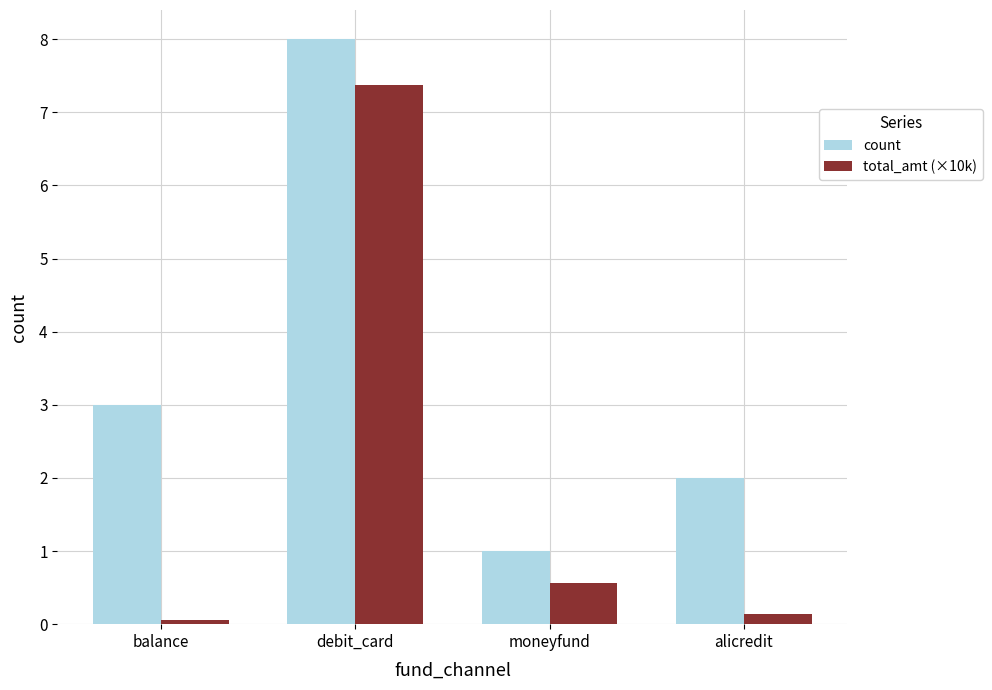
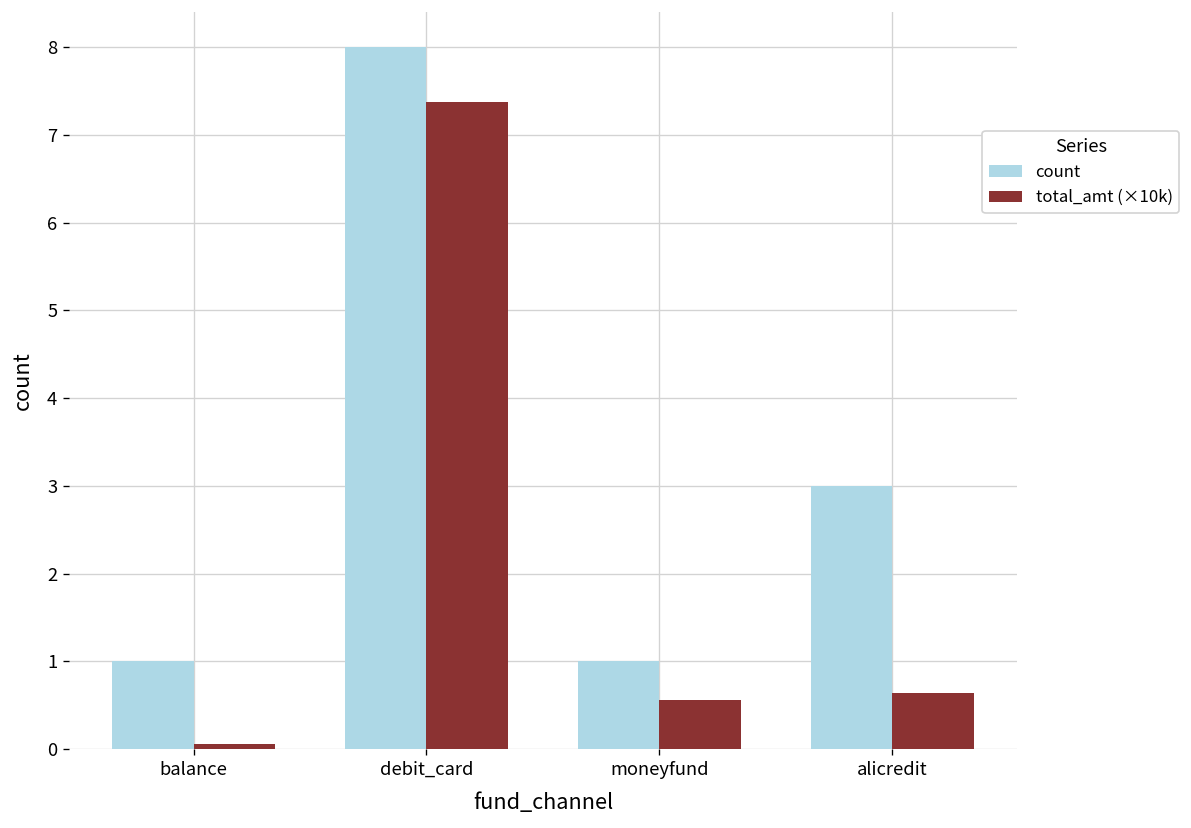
count, balance: 3 -> 1
count, alicredit: 2 -> 3
total_amt (×10k), alicredit: 0.1 -> 0.6
